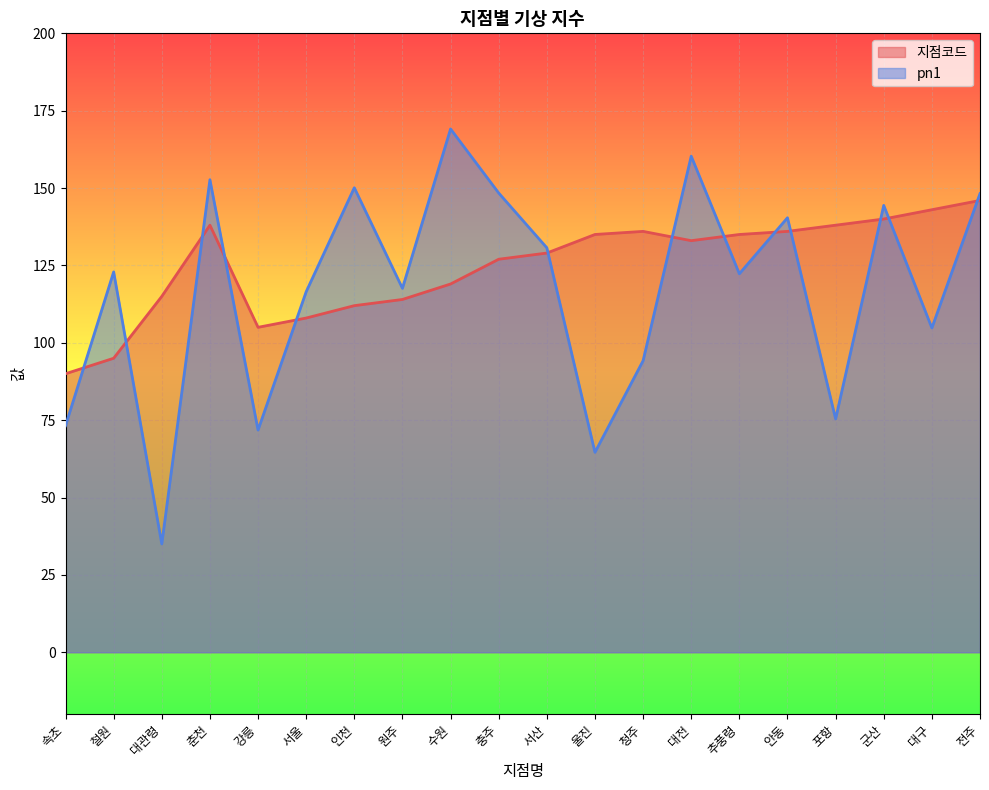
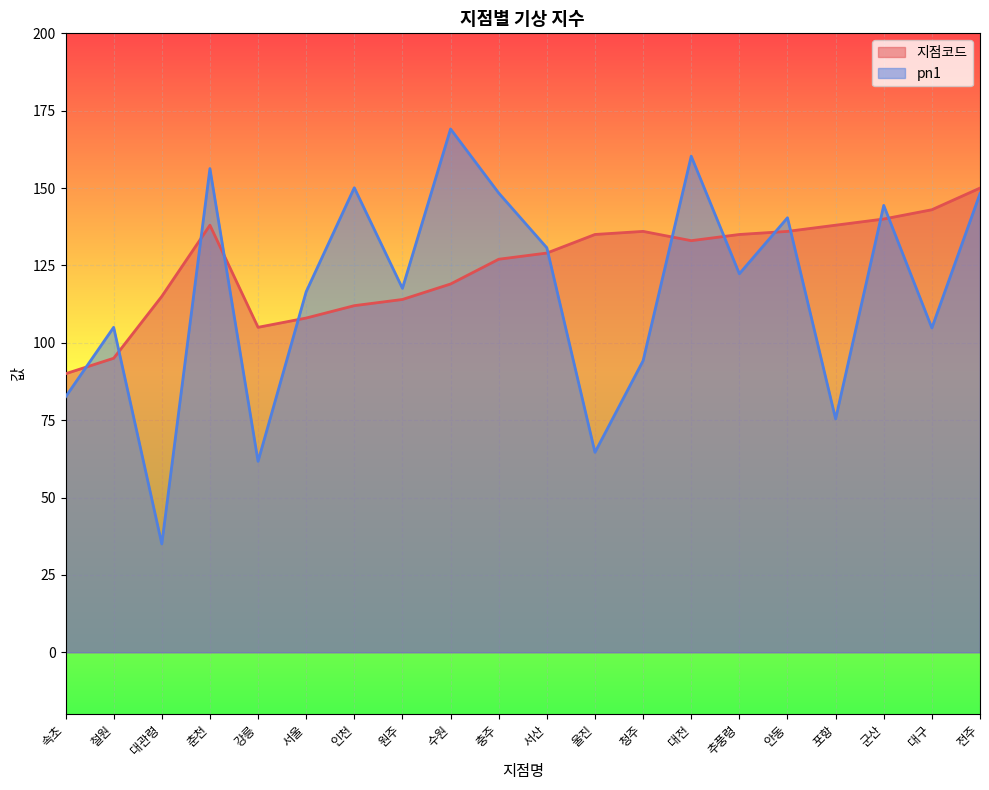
pn1, 속초: 73 -> 83
pn1, 철원: 123 -> 105
pn1, 춘천: 153 -> 156
pn1, 강릉: 72 -> 62
지점코드, 전주: 146 -> 150
